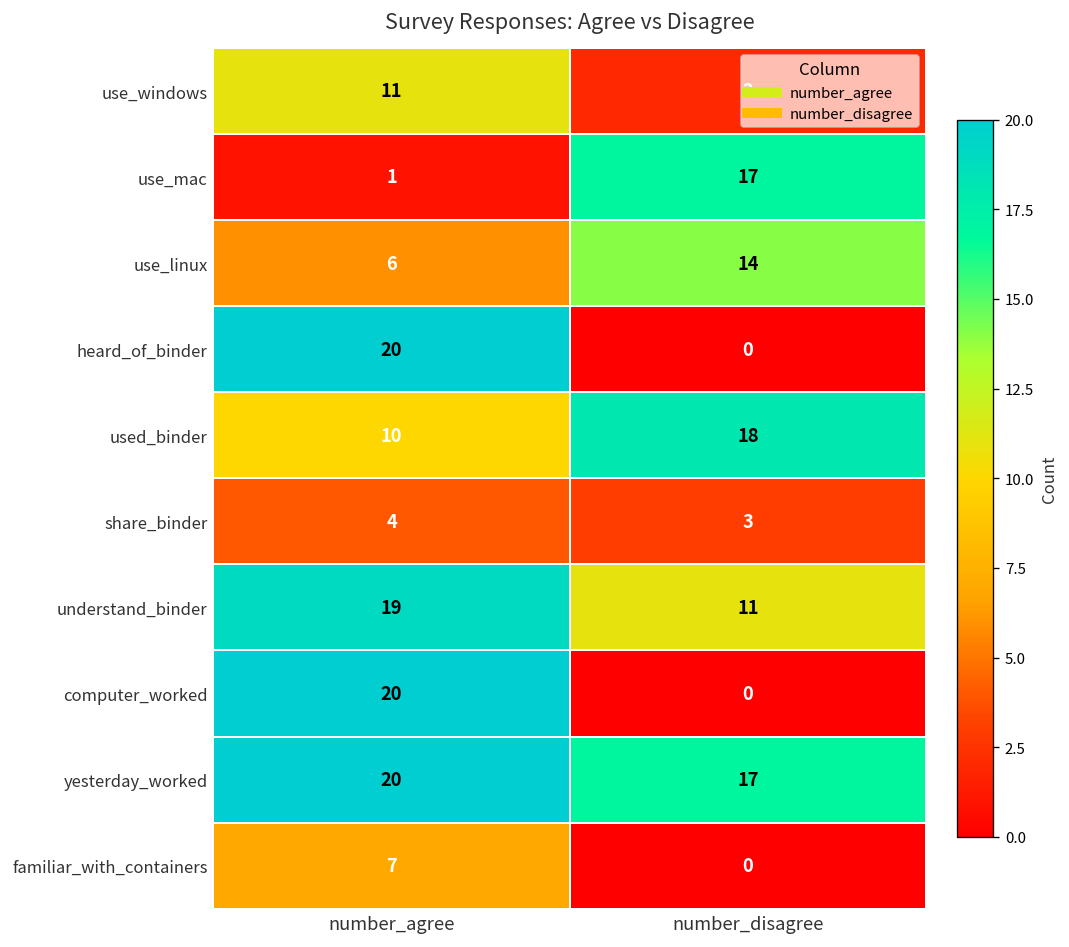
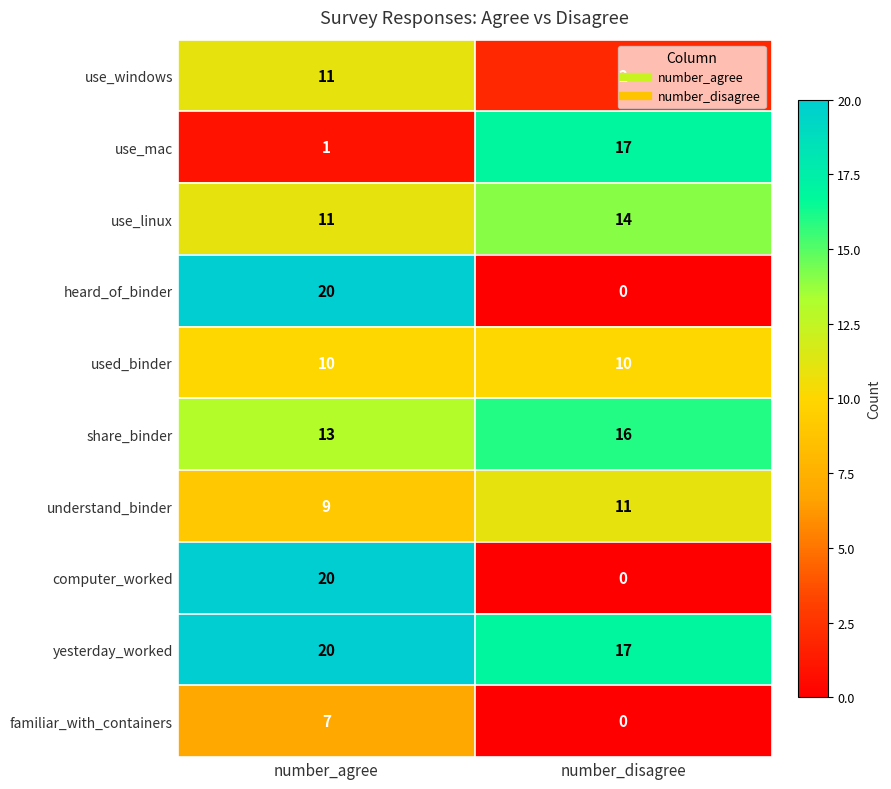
use_linux, number_agree: 6 -> 11
used_binder, number_disagree: 18 -> 10
share_binder, number_agree: 4 -> 13
share_binder, number_disagree: 3 -> 16
understand_binder, number_agree: 19 -> 9
